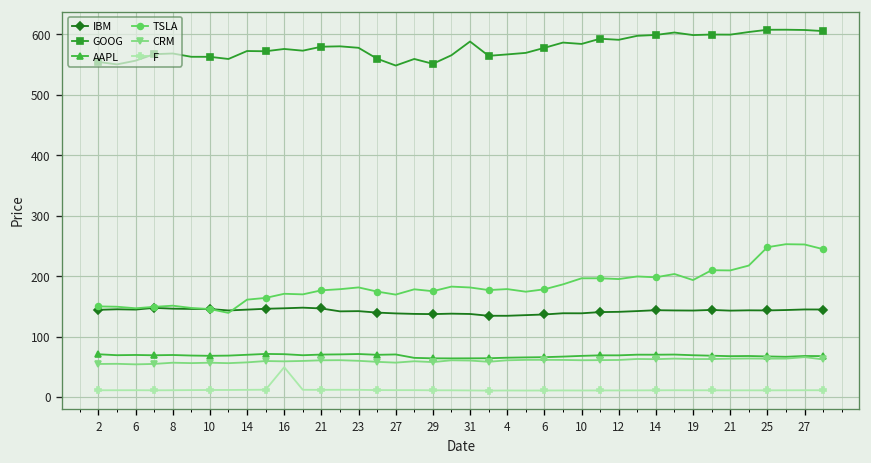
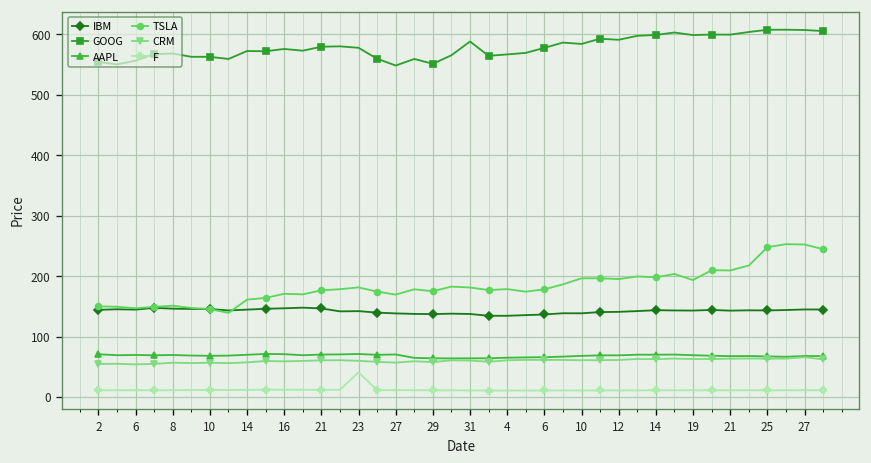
F, 16: 50 -> 10
F, 23: 10 -> 40
